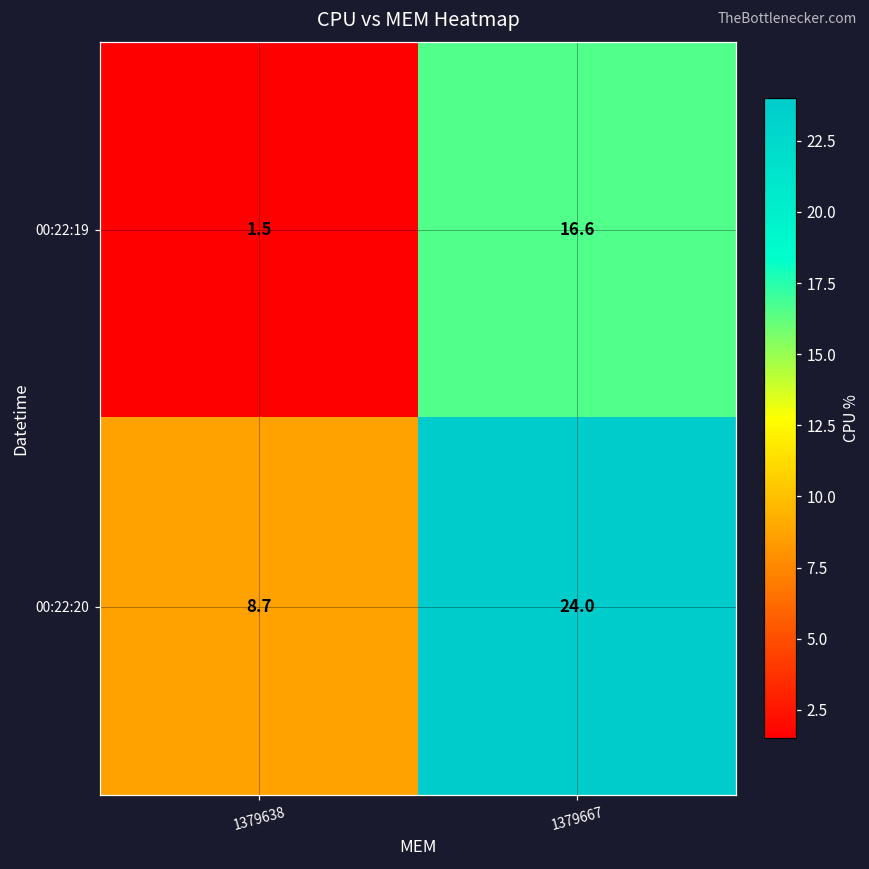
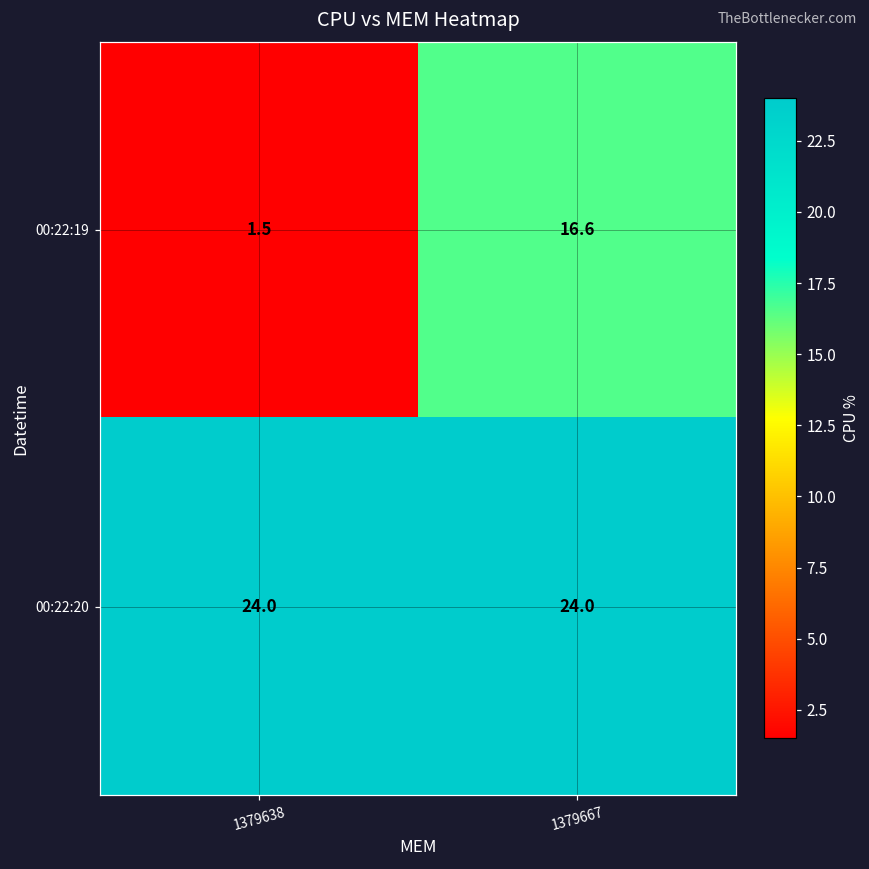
00:22:20, 1379638: 8.7 -> 24.0
